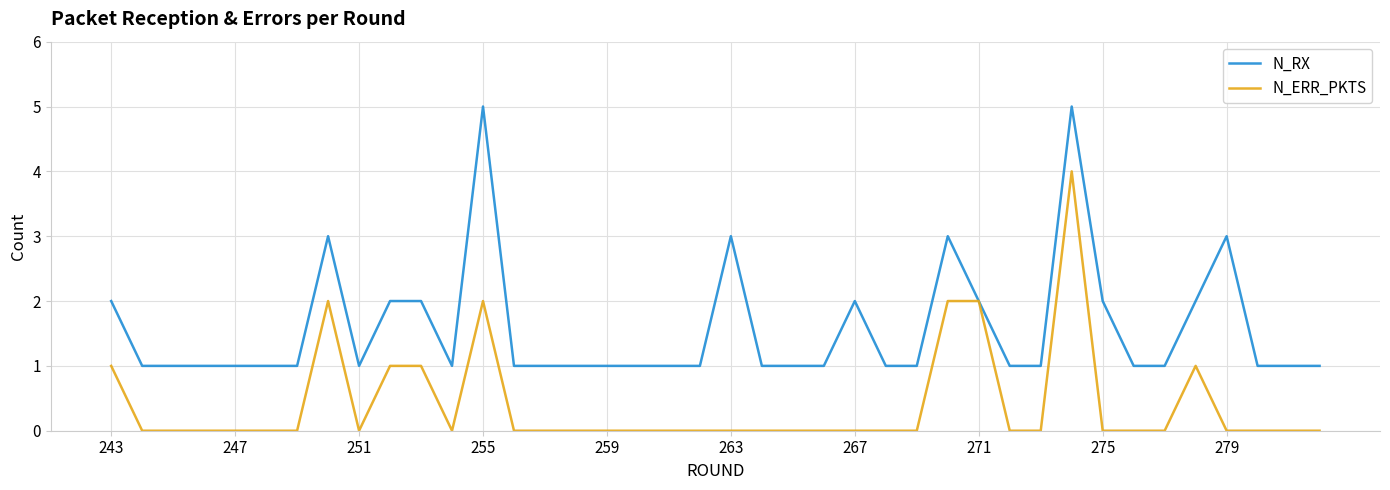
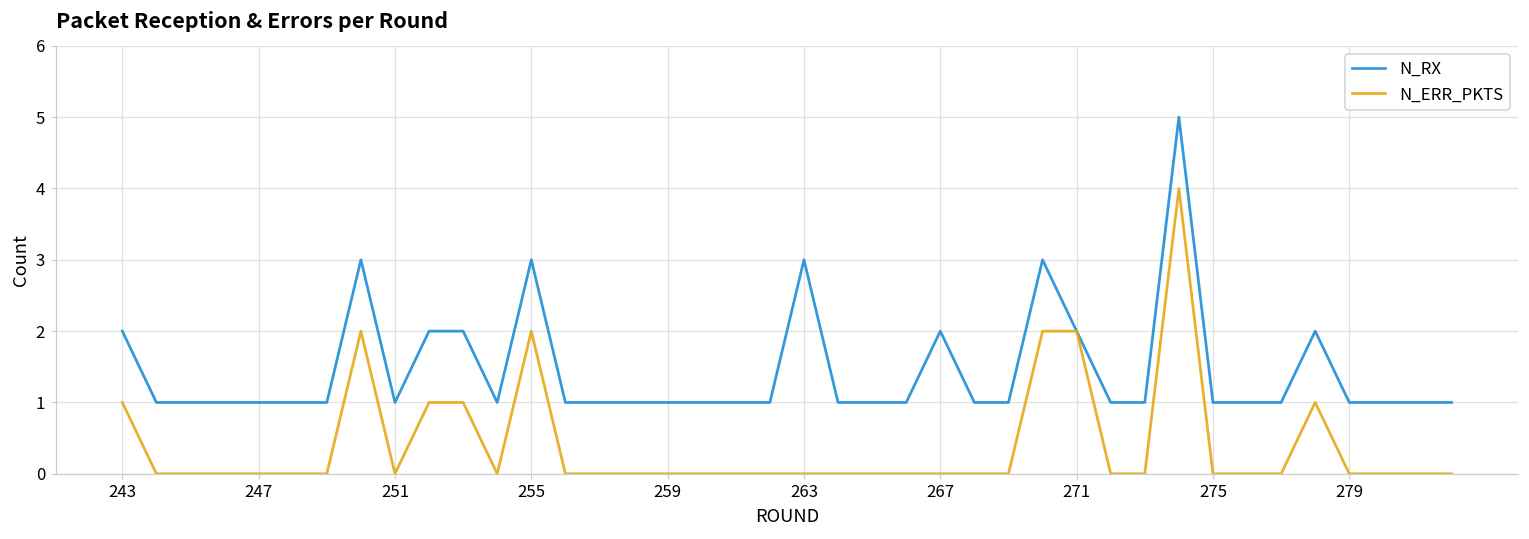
N_RX, 255: 5 -> 3
N_RX, 275: 2 -> 1
N_RX, 279: 3 -> 1
